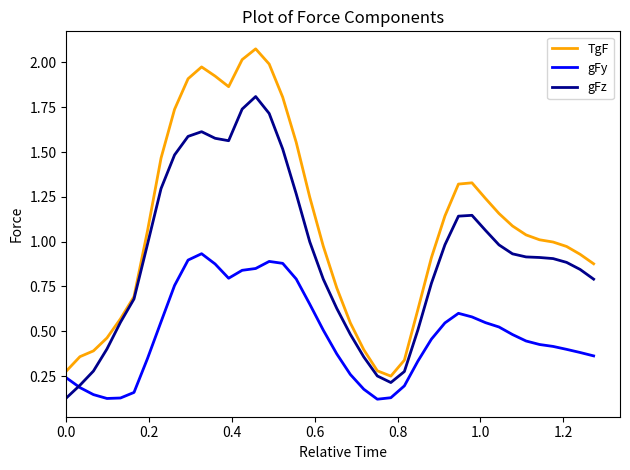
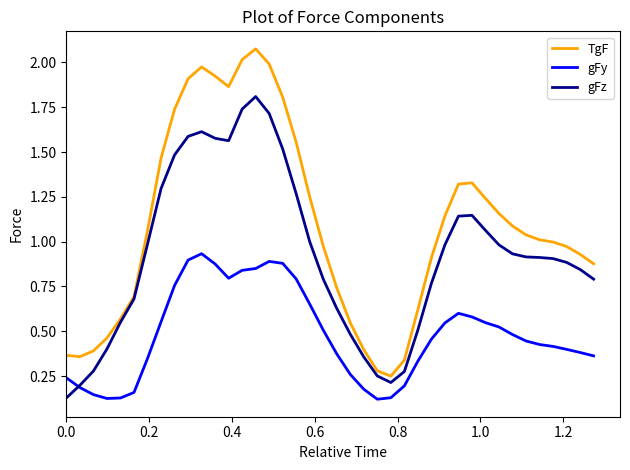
TgF, 0.0: 0.28 -> 0.37
